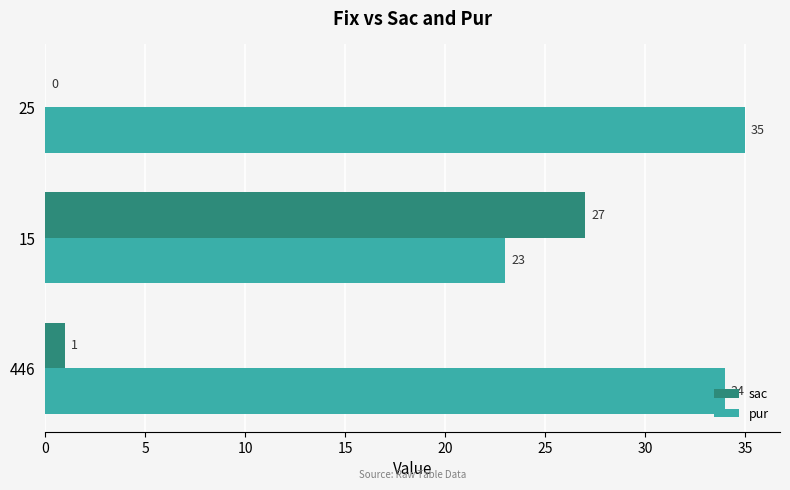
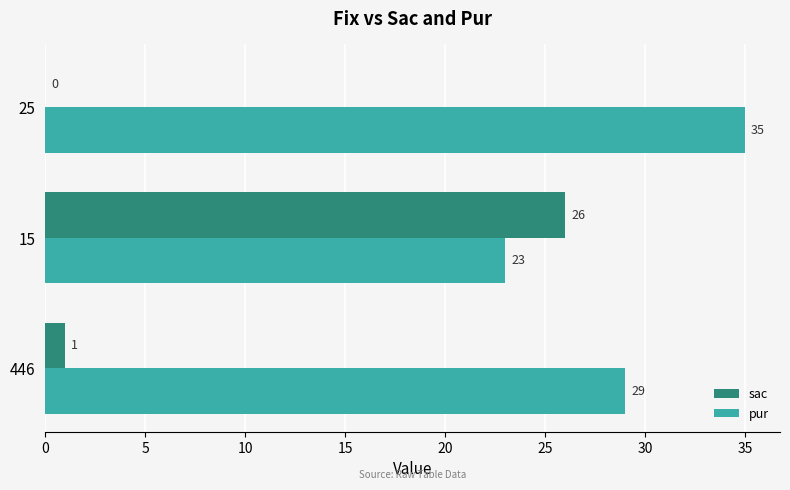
sac, 15: 27 -> 26
pur, 446: 34 -> 29
